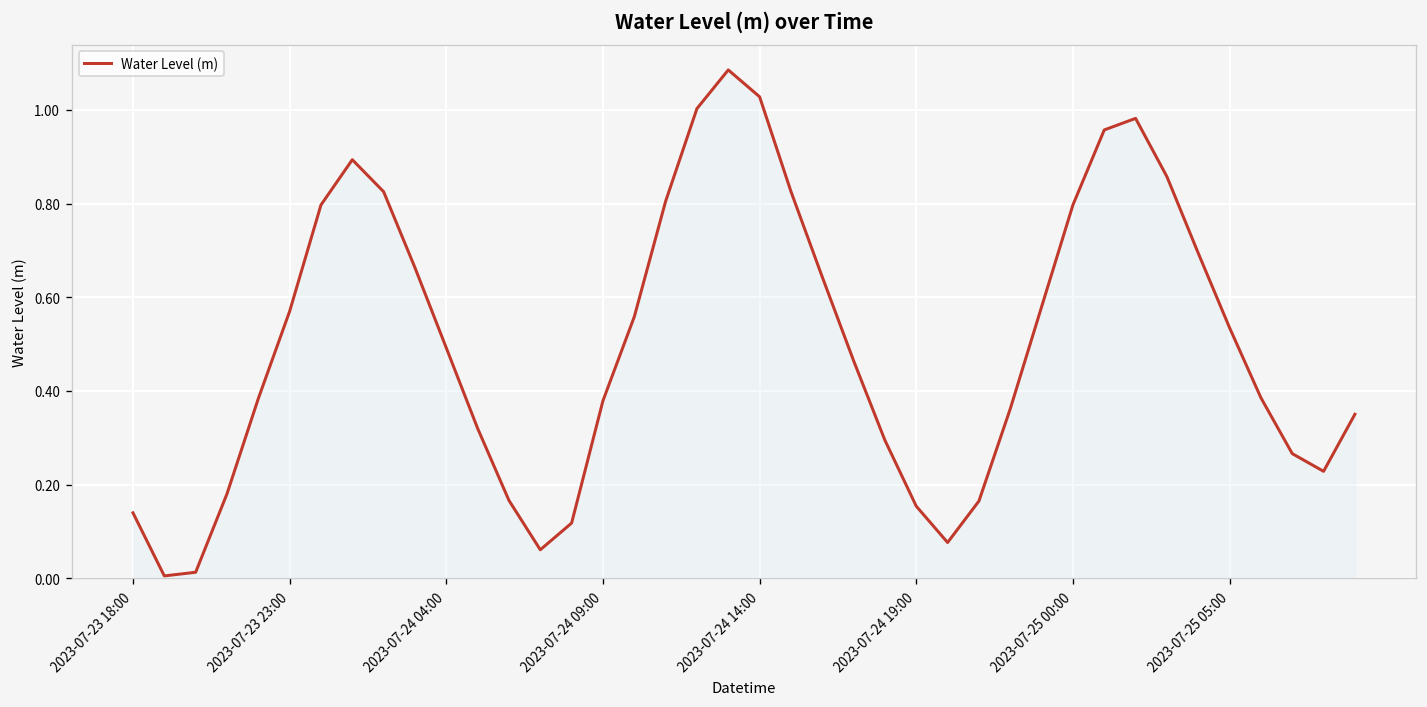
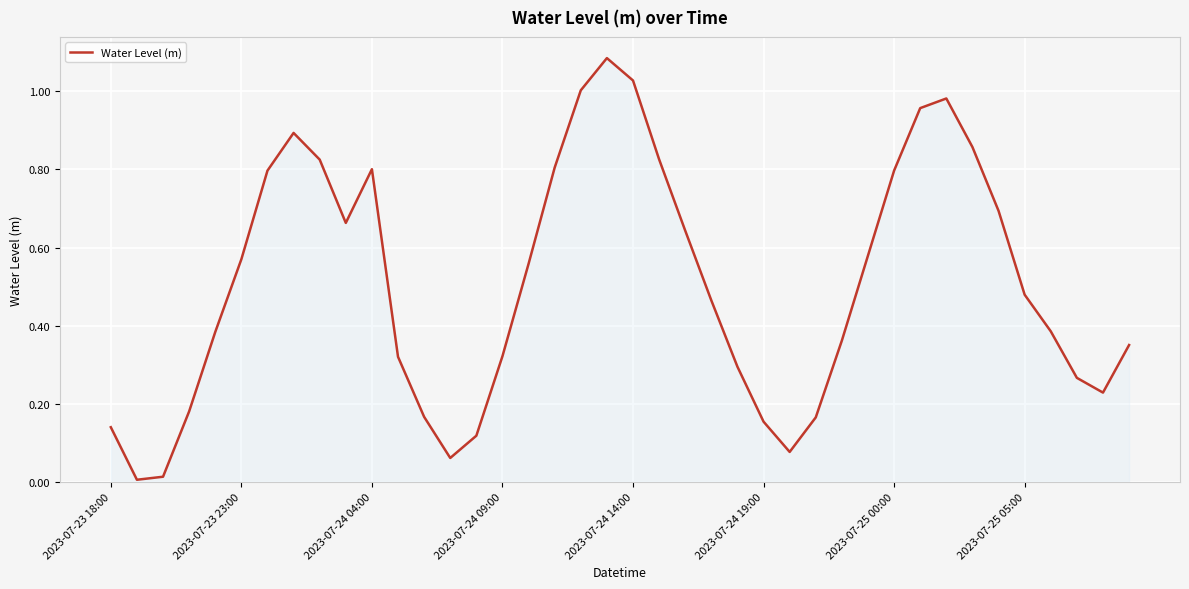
2023-07-24 04:00: 0.49 -> 0.80
2023-07-24 09:00: 0.38 -> 0.32
2023-07-25 05:00: 0.53 -> 0.48
